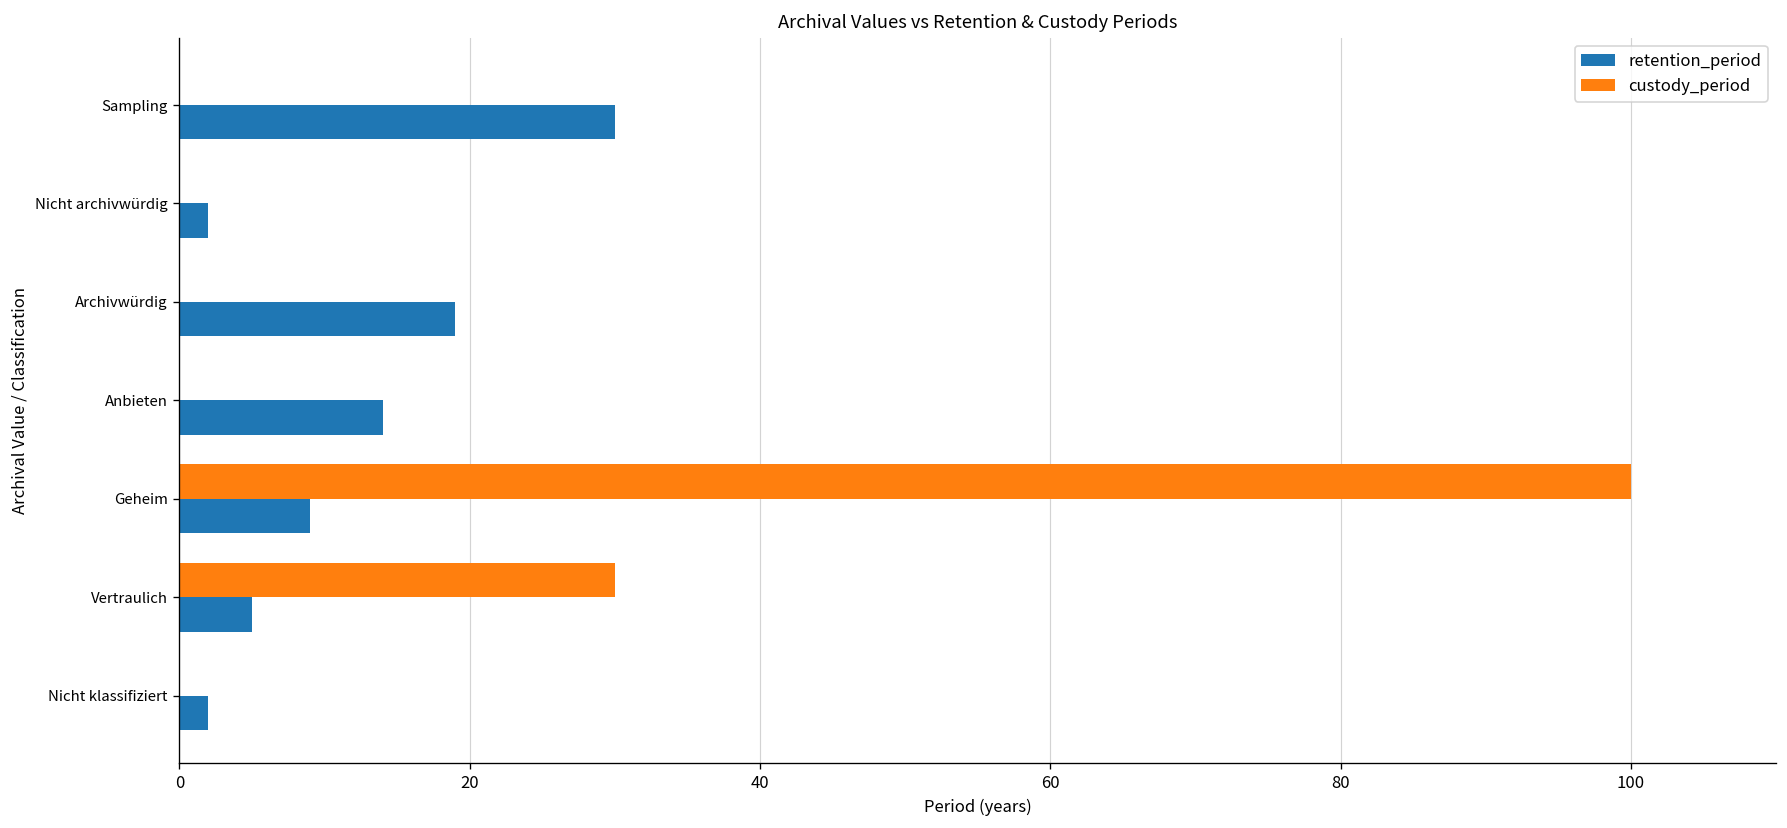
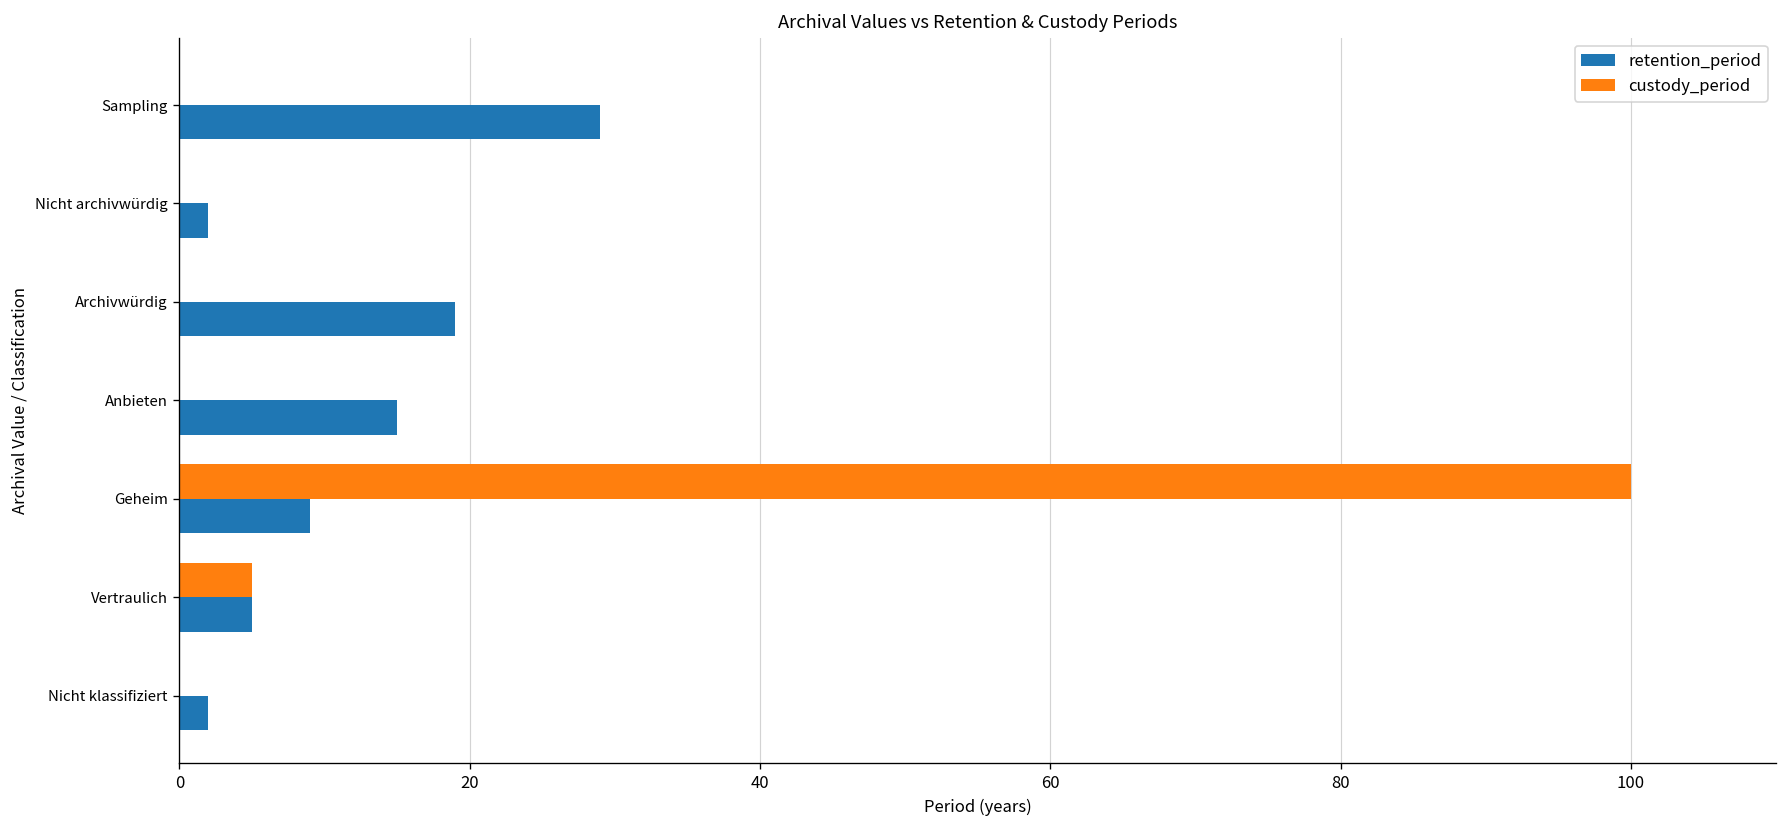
retention_period, Sampling: 30 -> 29
retention_period, Anbieten: 14 -> 15
custody_period, Vertraulich: 30 -> 5
